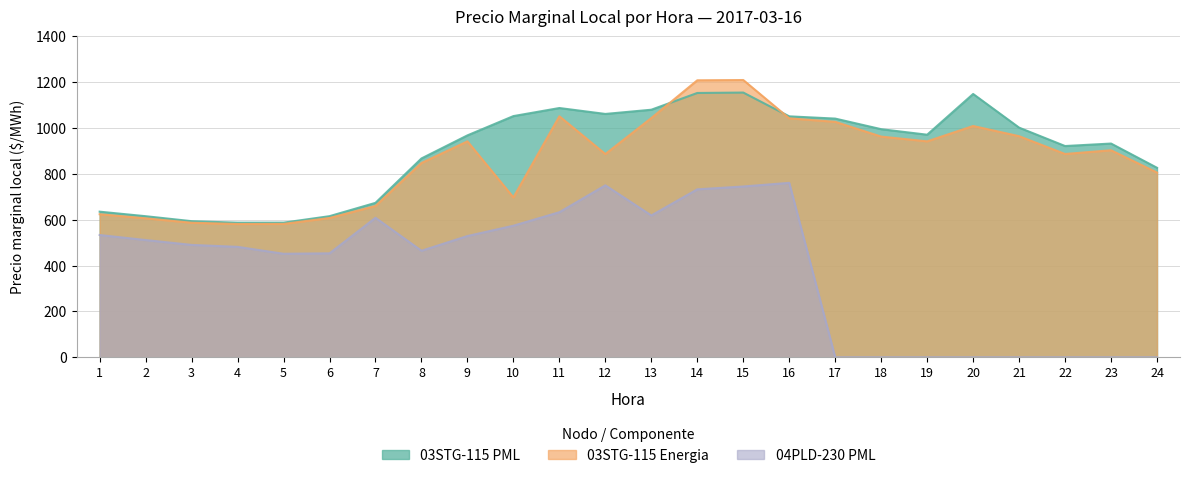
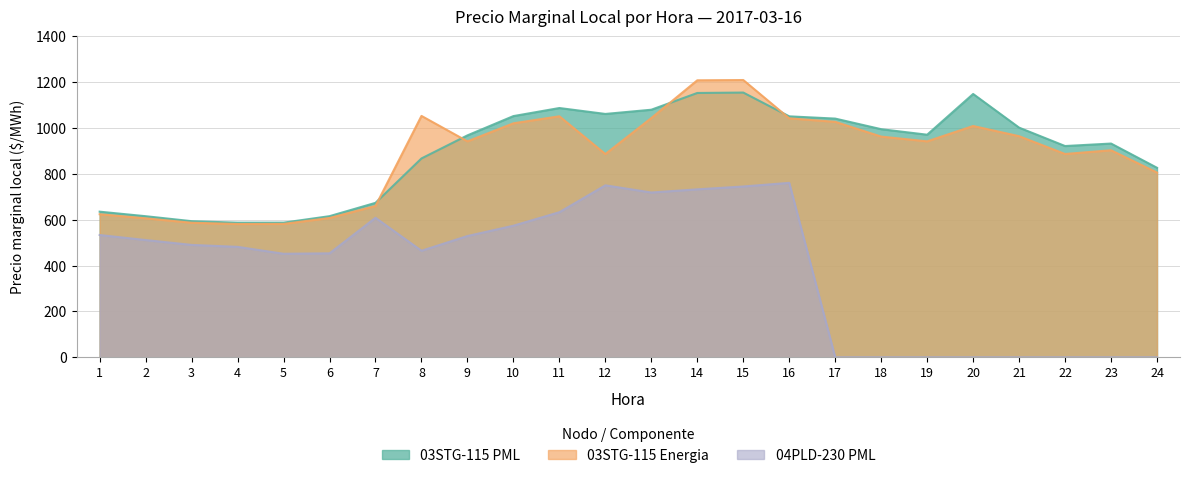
03STG-115 Energia, 8: 850 -> 1050
03STG-115 Energia, 10: 700 -> 1020
04PLD-230 PML, 13: 620 -> 720
